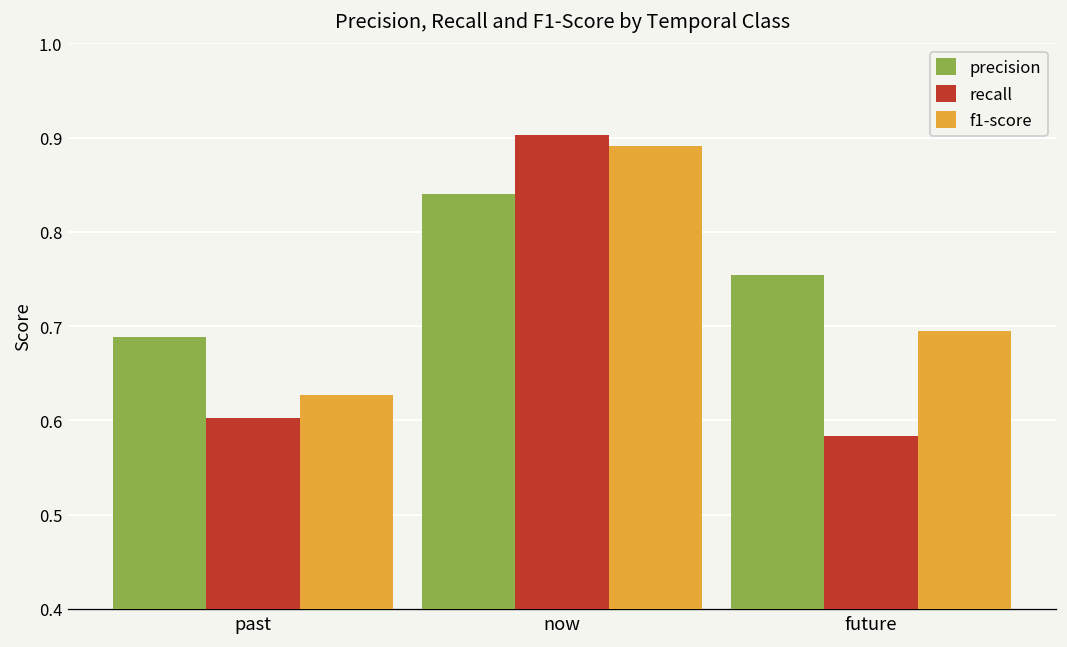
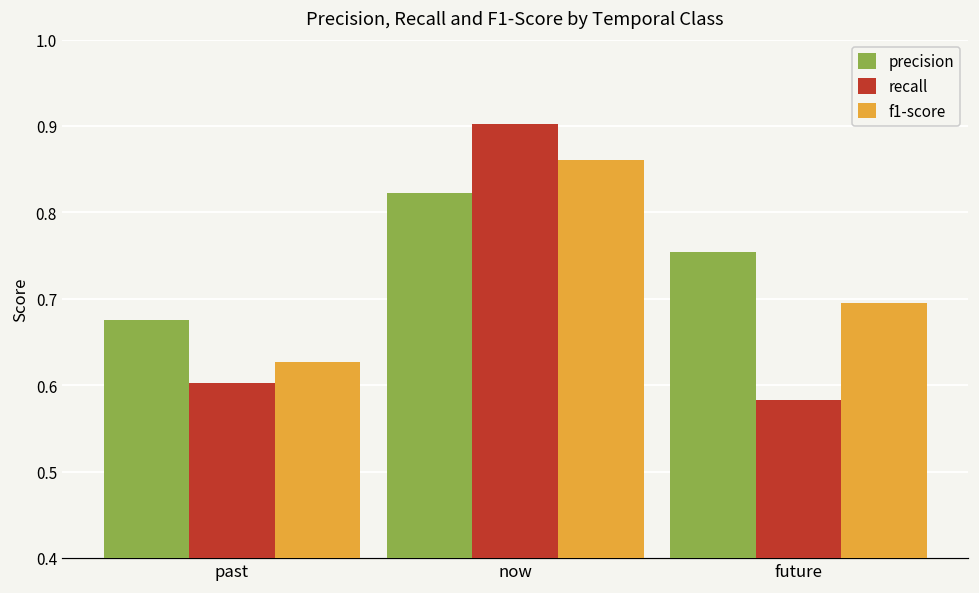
precision, past: 0.69 -> 0.67
precision, now: 0.84 -> 0.82
f1-score, now: 0.89 -> 0.86
